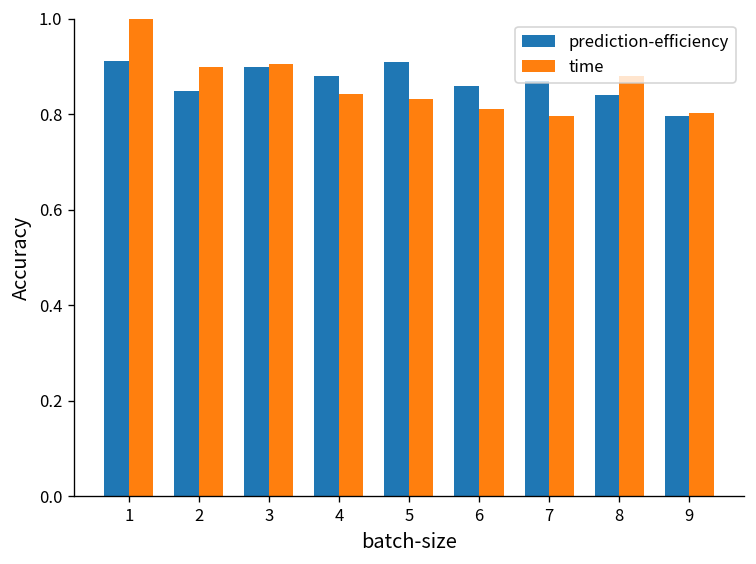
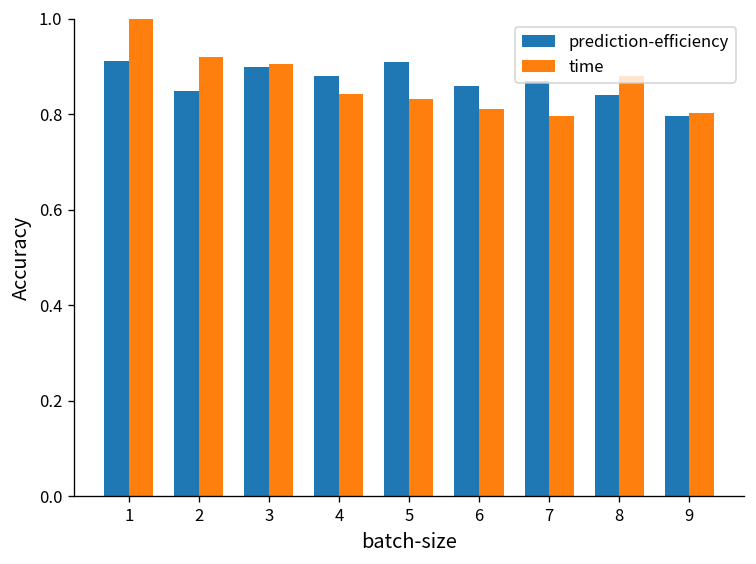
time, 2: 0.90 -> 0.92
